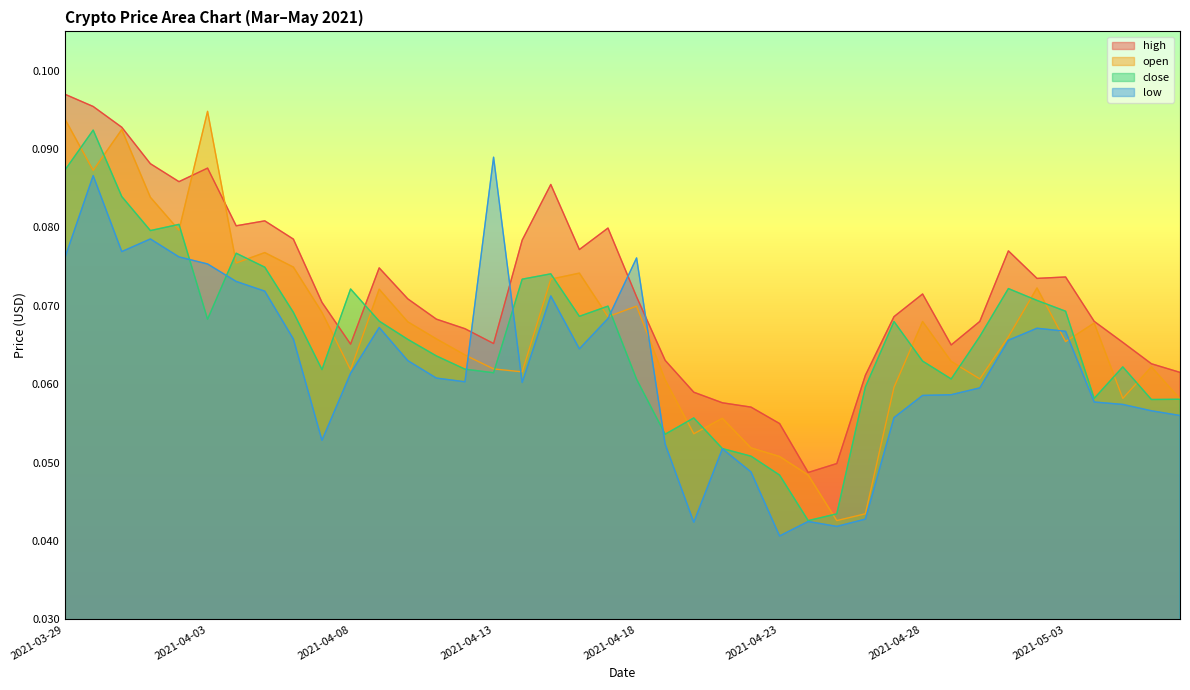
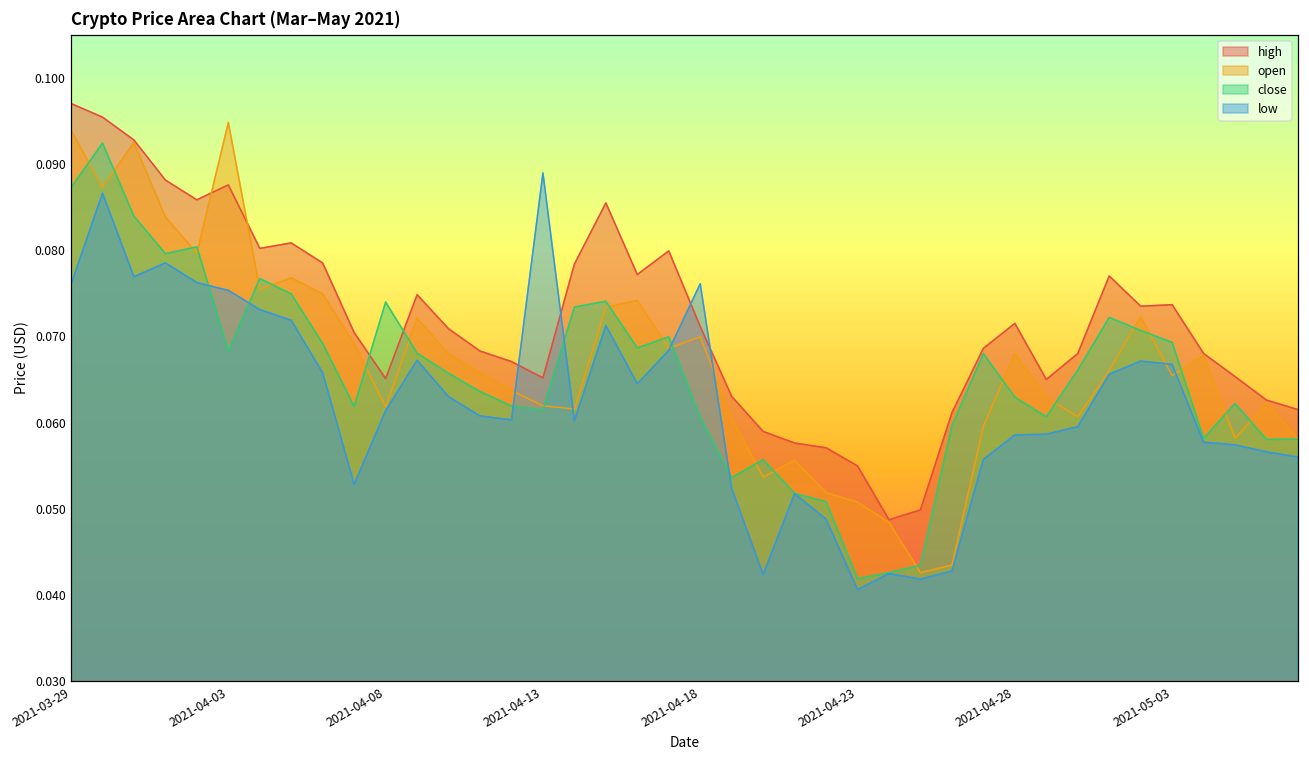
close, 2021-04-08: 0.072 -> 0.074
close, 2021-04-23: 0.048 -> 0.042
